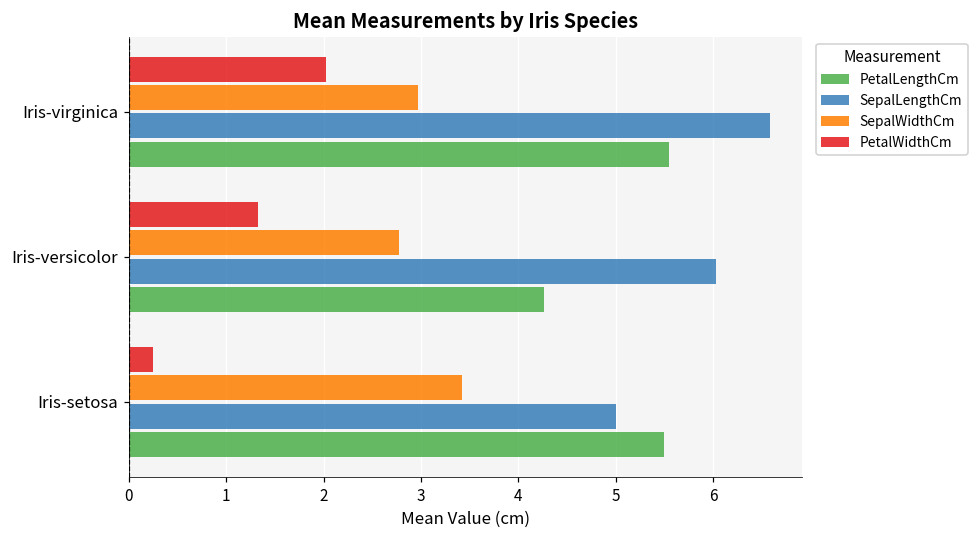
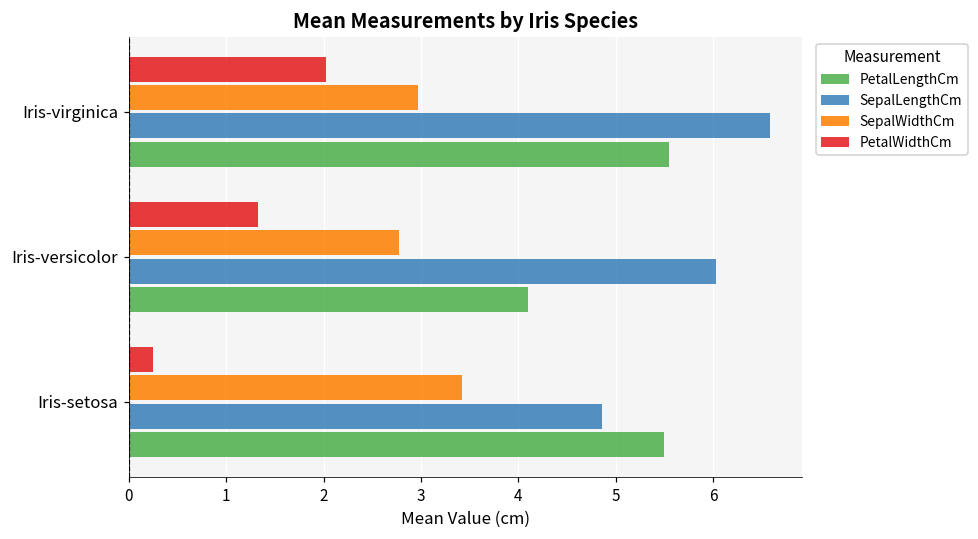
PetalLengthCm, Iris-versicolor: 4.3 -> 4.1
SepalLengthCm, Iris-setosa: 5.0 -> 4.9
